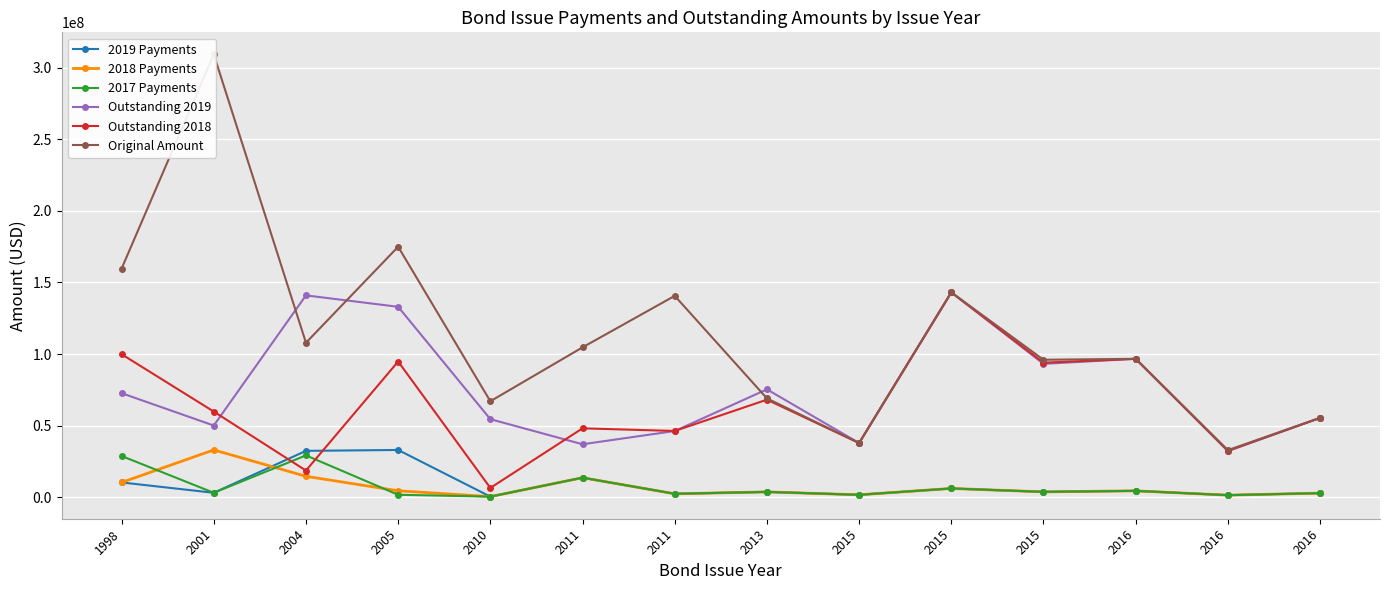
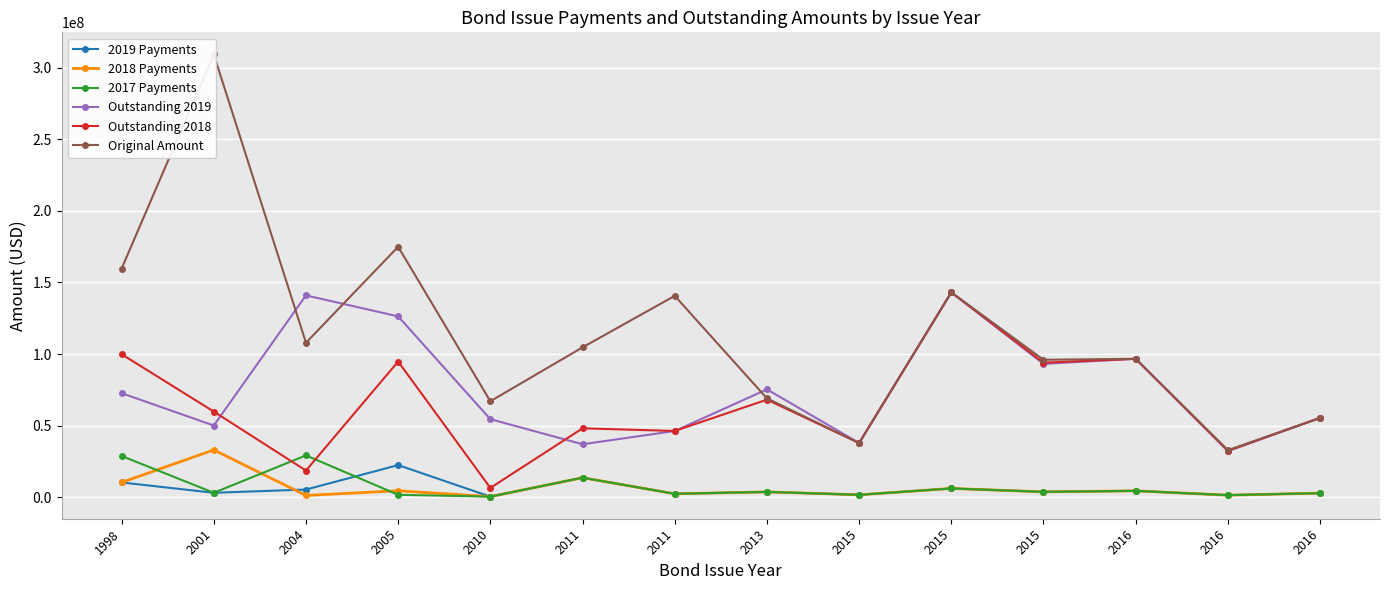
2019 Payments, 2004: 32000000 -> 5000000
2018 Payments, 2004: 15000000 -> 1000000
2019 Payments, 2005: 33000000 -> 22000000
Outstanding 2019, 2005: 133000000 -> 126000000
